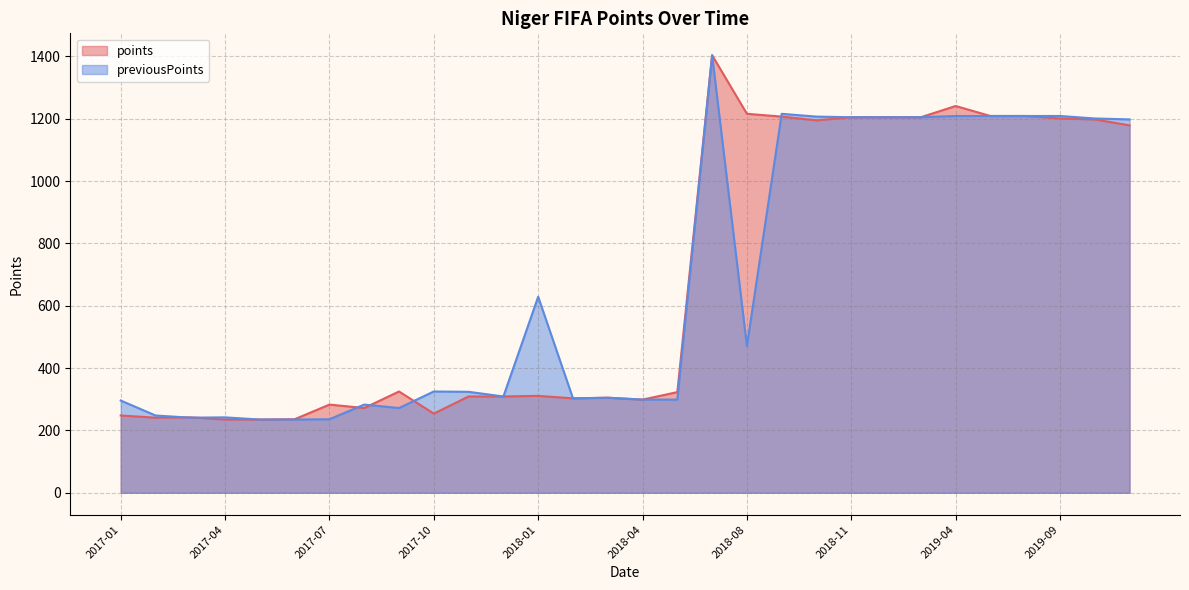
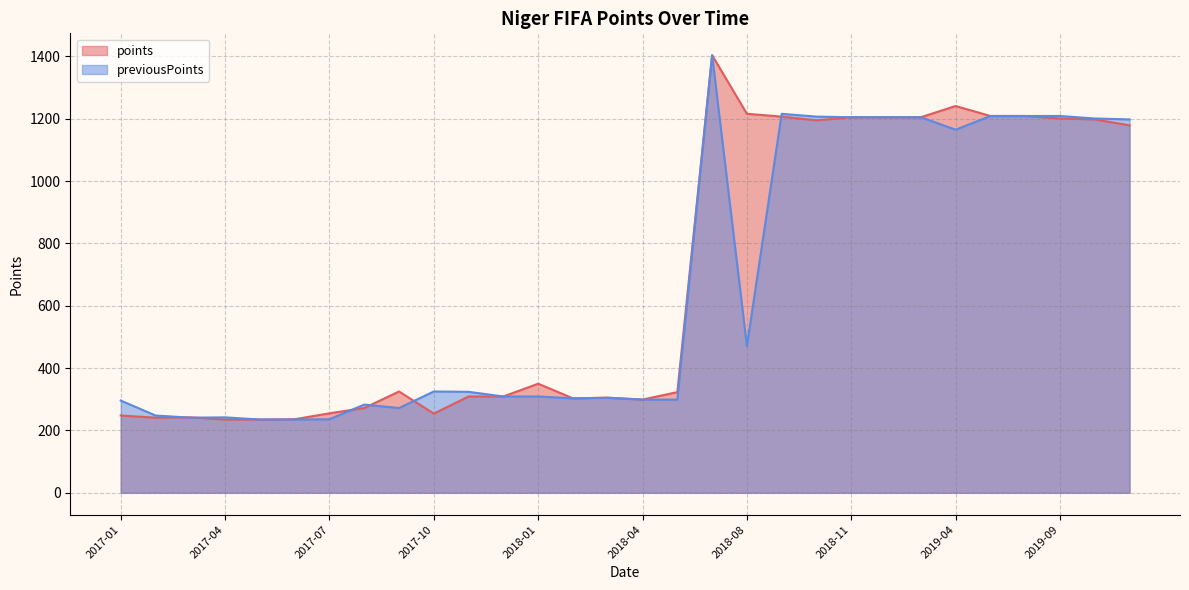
points, 2017-07: 280 -> 260
points, 2018-01: 310 -> 350
previousPoints, 2018-01: 630 -> 310
previousPoints, 2019-04: 1210 -> 1170
